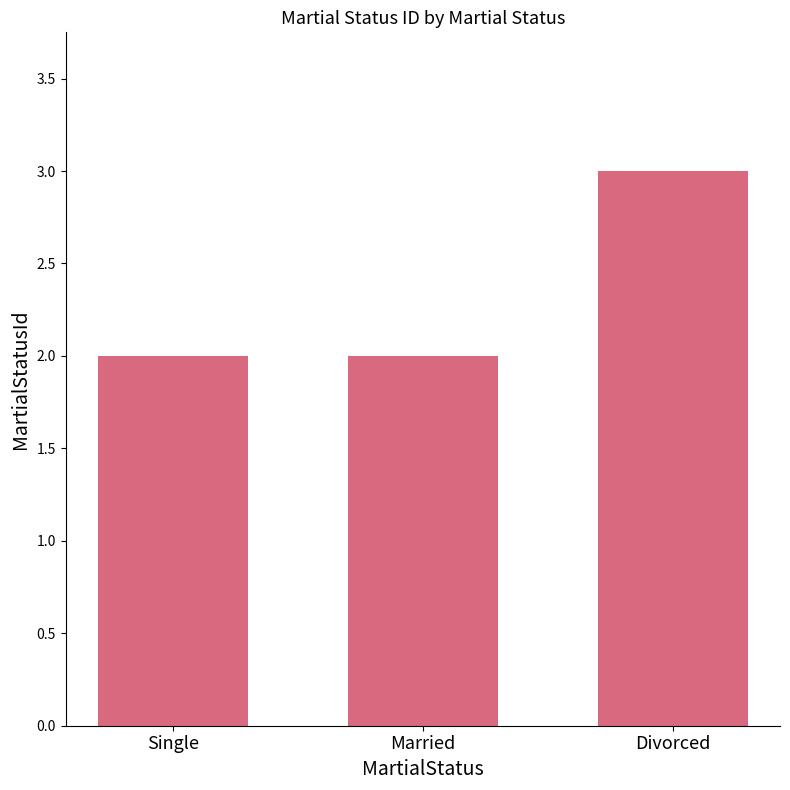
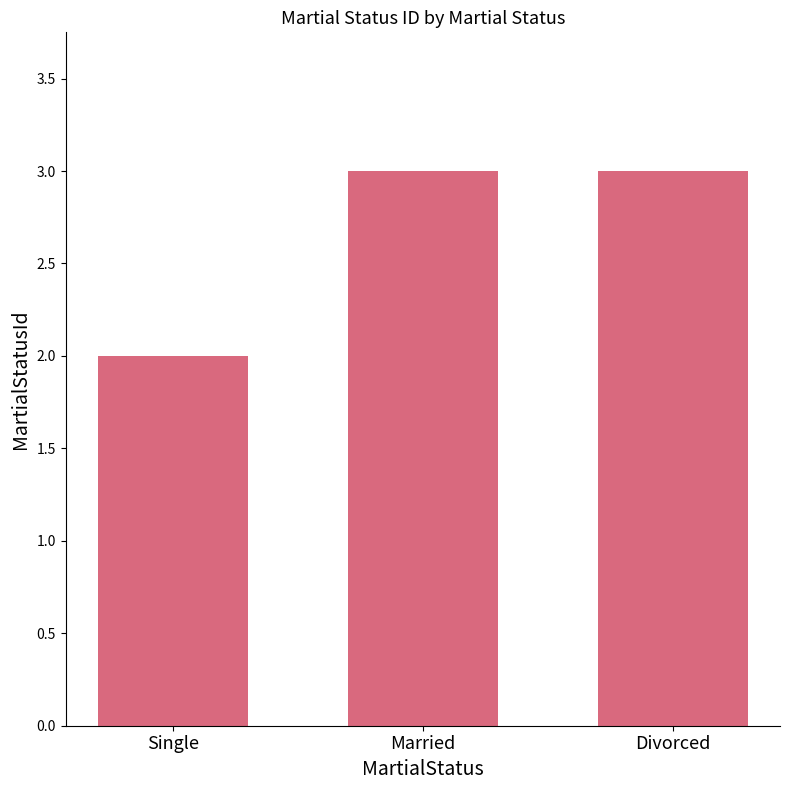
Married: 2 -> 3
